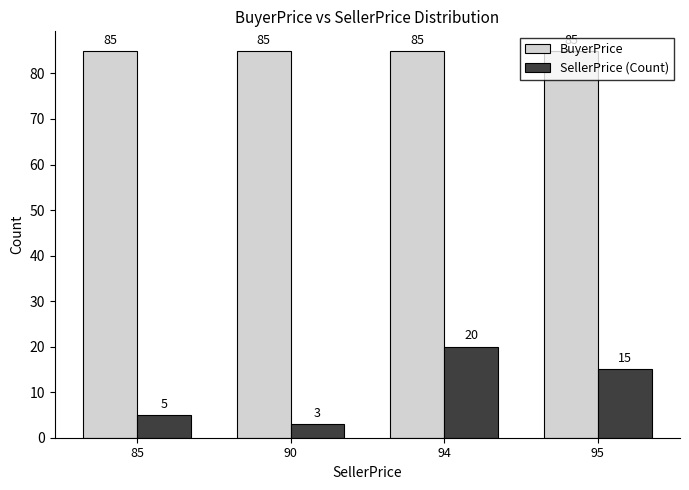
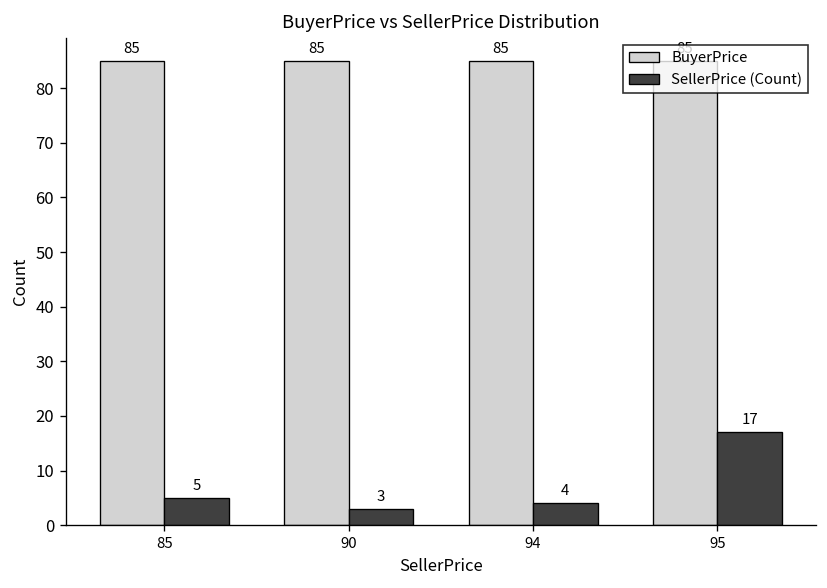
SellerPrice (Count), 94: 20 -> 4
SellerPrice (Count), 95: 15 -> 17
